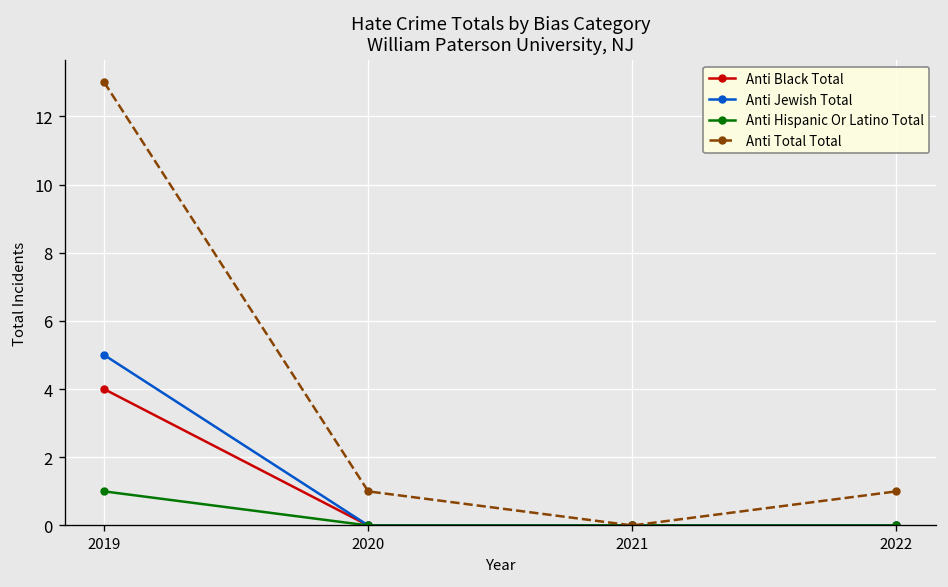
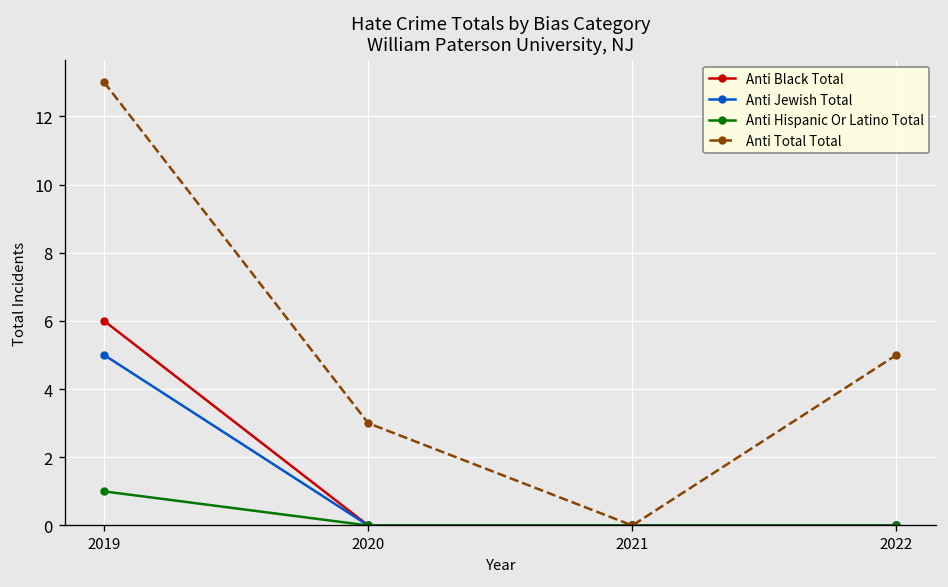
Anti Black Total, 2019: 4 -> 6
Anti Total Total, 2020: 1 -> 3
Anti Total Total, 2022: 1 -> 5
